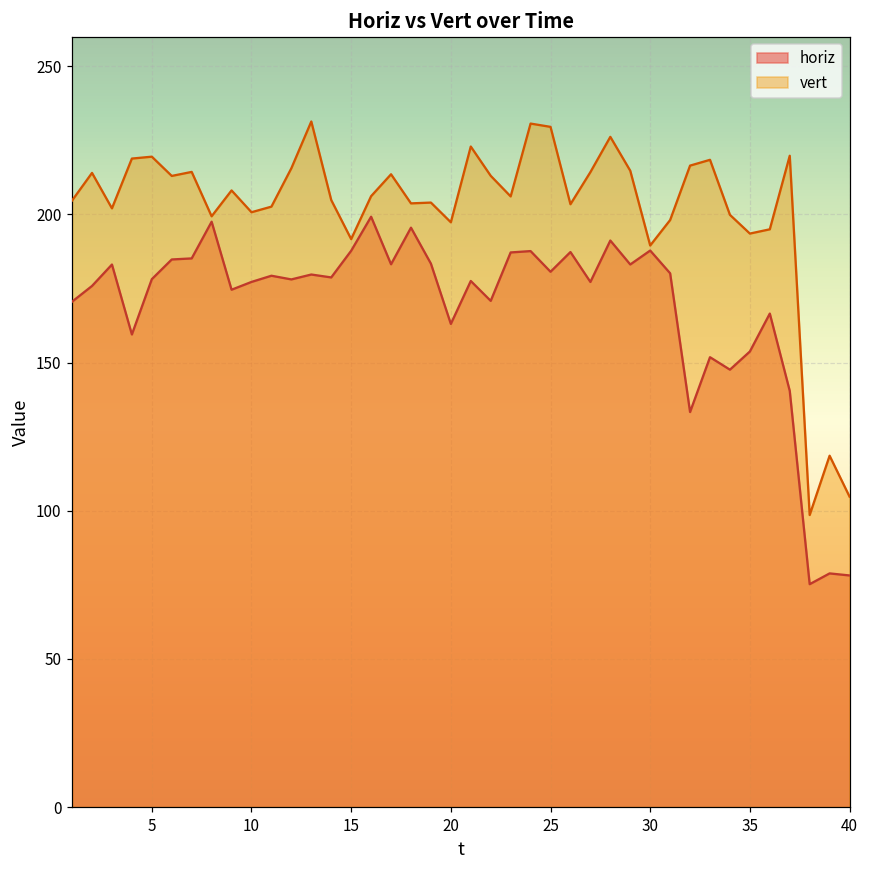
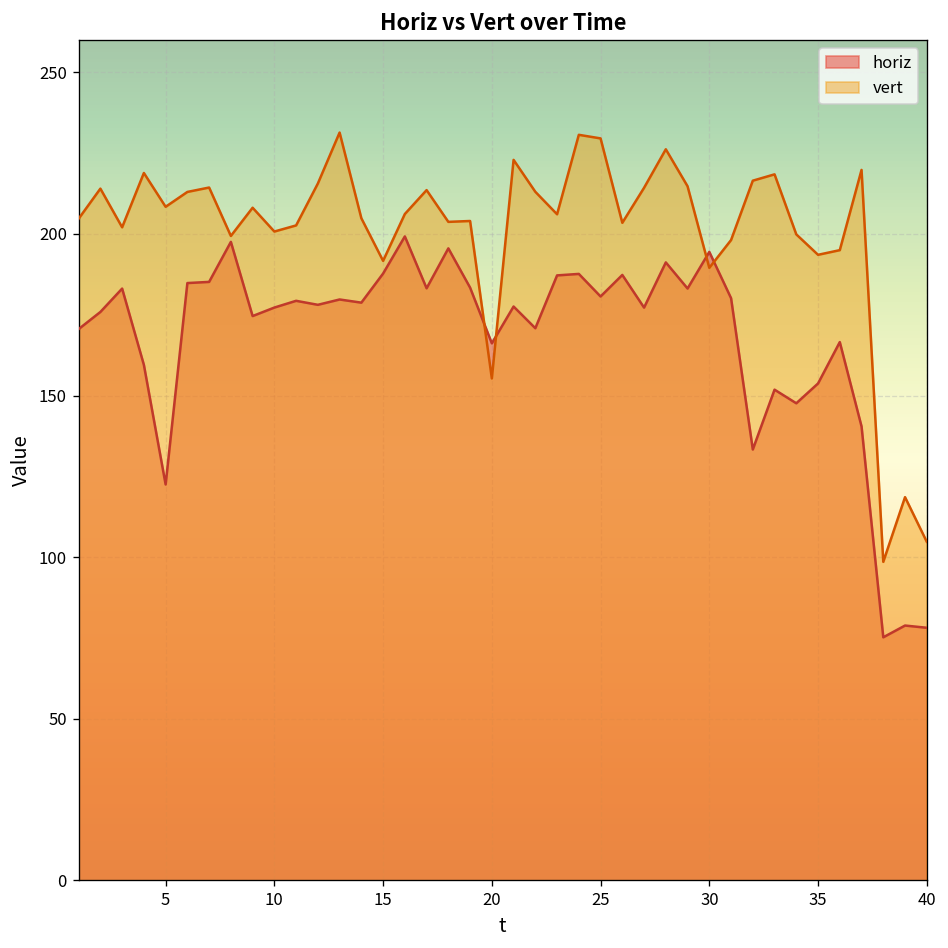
horiz, 5: 178 -> 123
vert, 5: 220 -> 208
horiz, 20: 163 -> 166
vert, 20: 197 -> 155
horiz, 30: 188 -> 194
